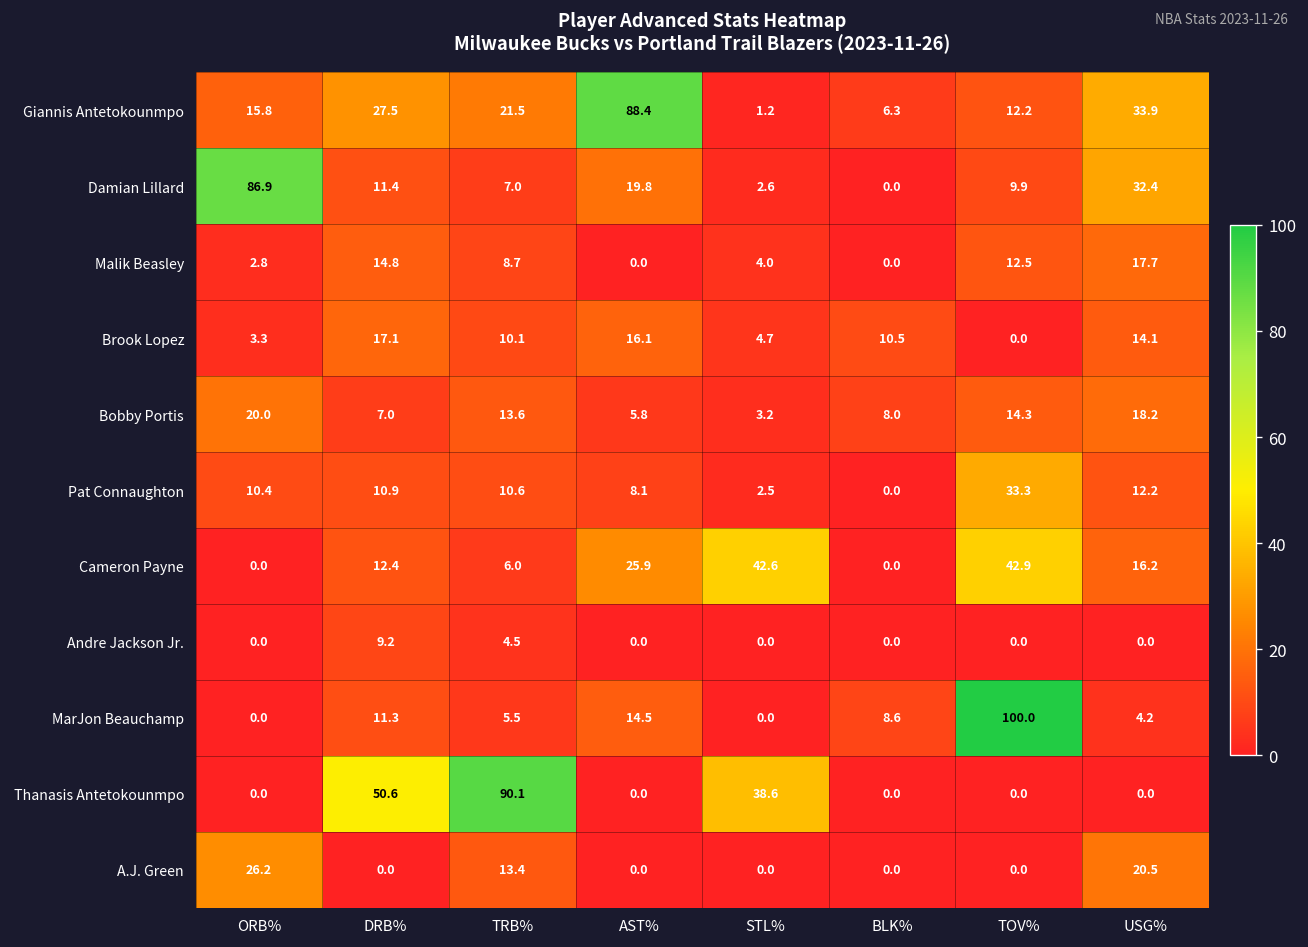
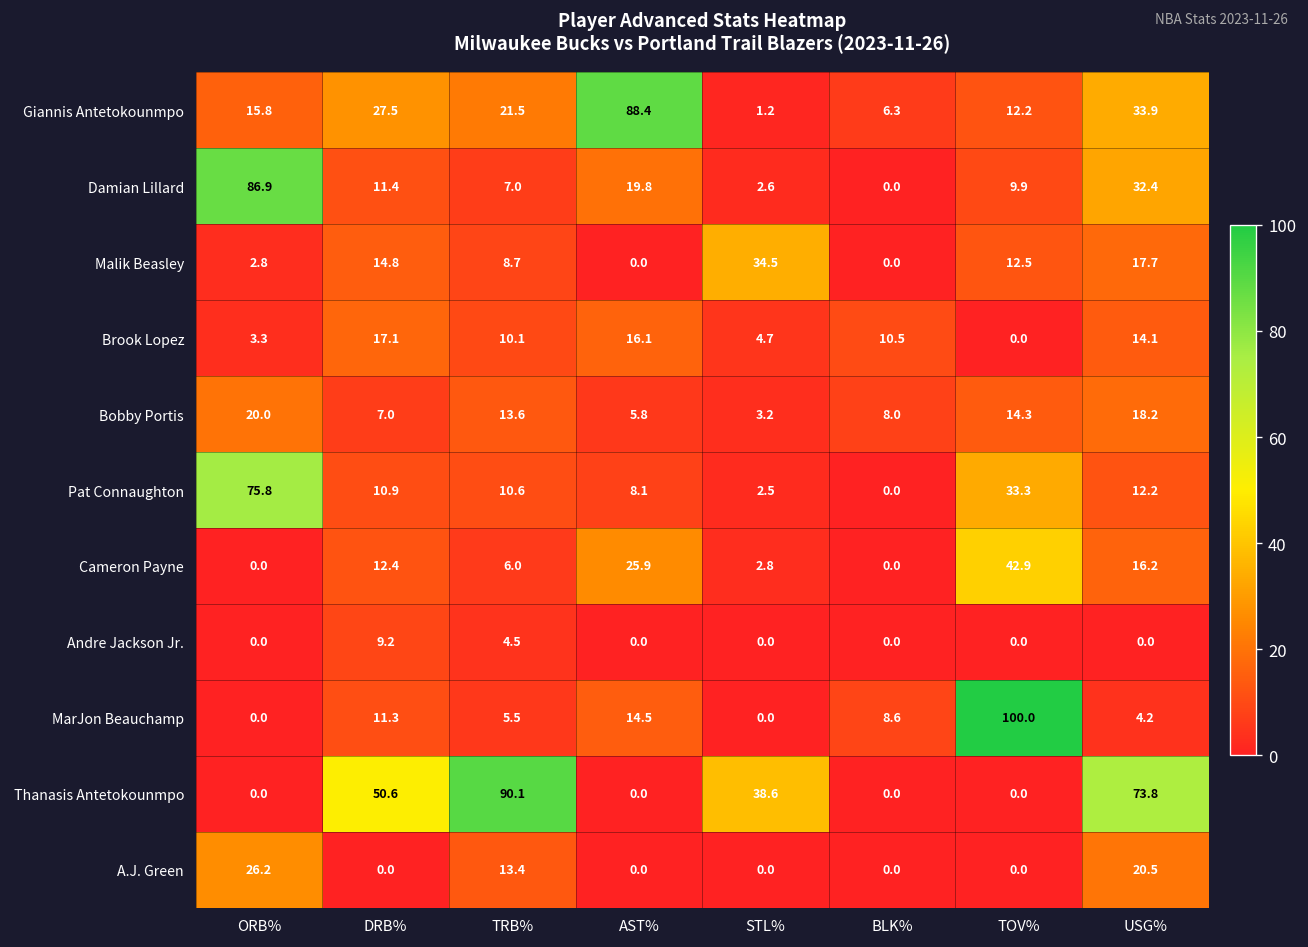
Malik Beasley, STL%: 4.0 -> 34.5
Pat Connaughton, ORB%: 10.4 -> 75.8
Cameron Payne, STL%: 42.6 -> 2.8
Thanasis Antetokounmpo, USG%: 0.0 -> 73.8
